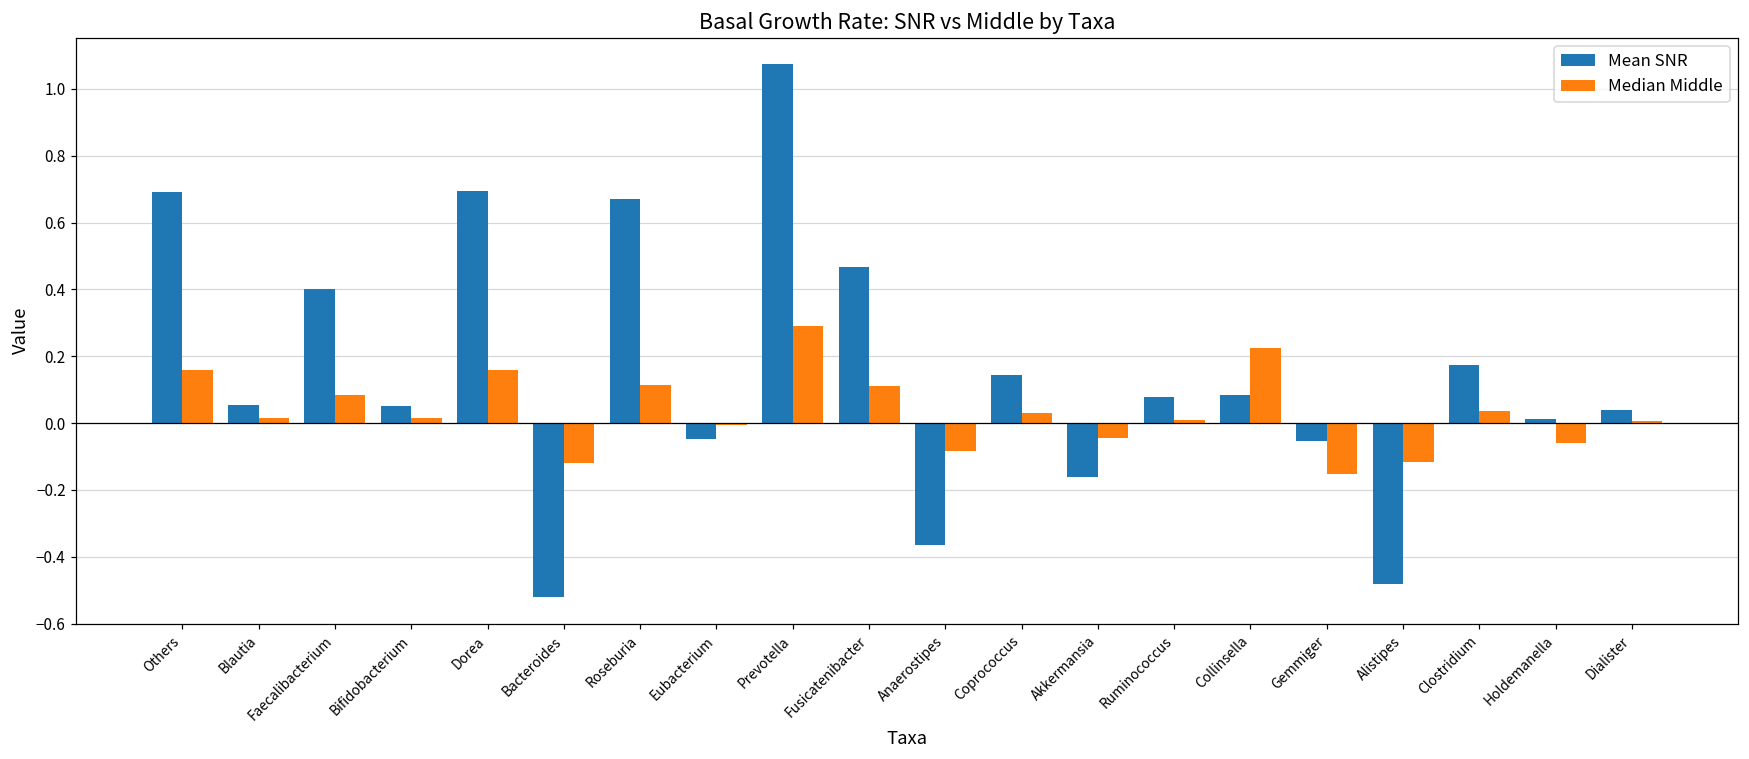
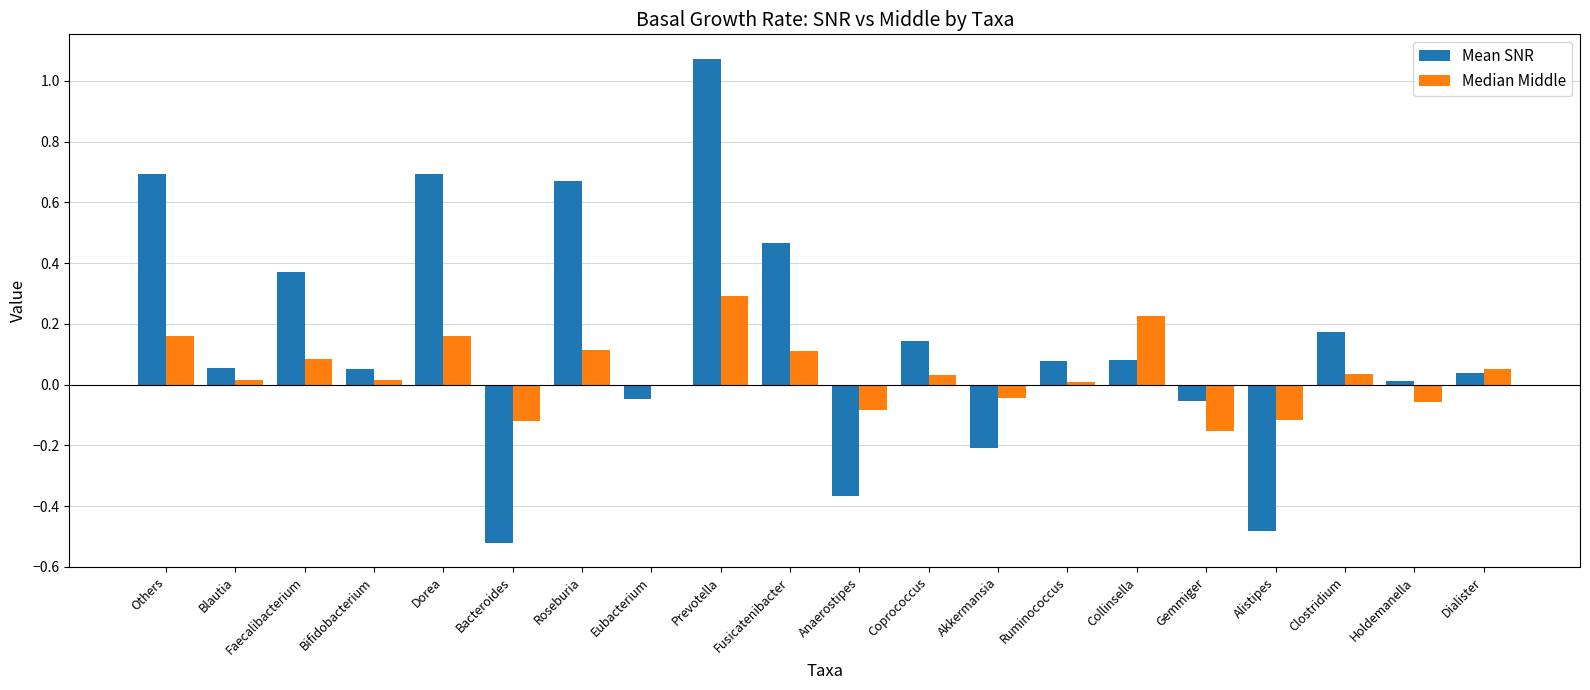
Mean SNR, Faecalibacterium: 0.40 -> 0.37
Mean SNR, Akkermansia: -0.16 -> -0.21
Median Middle, Dialister: 0.01 -> 0.05
